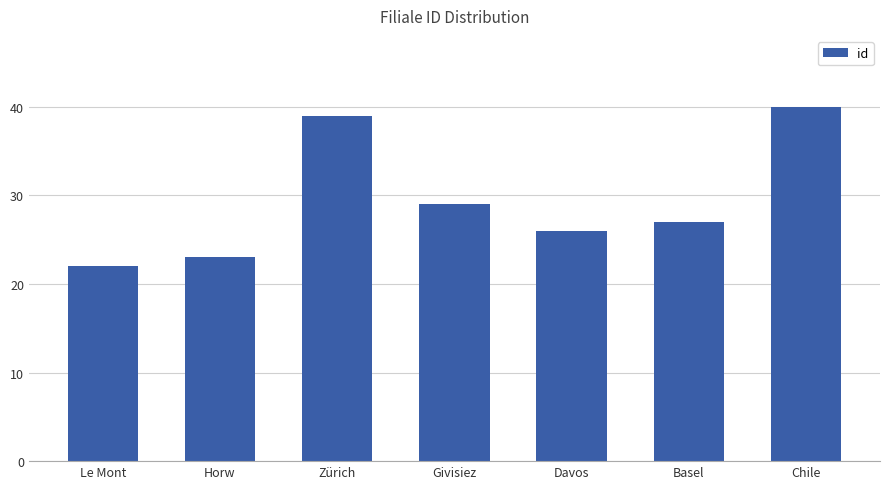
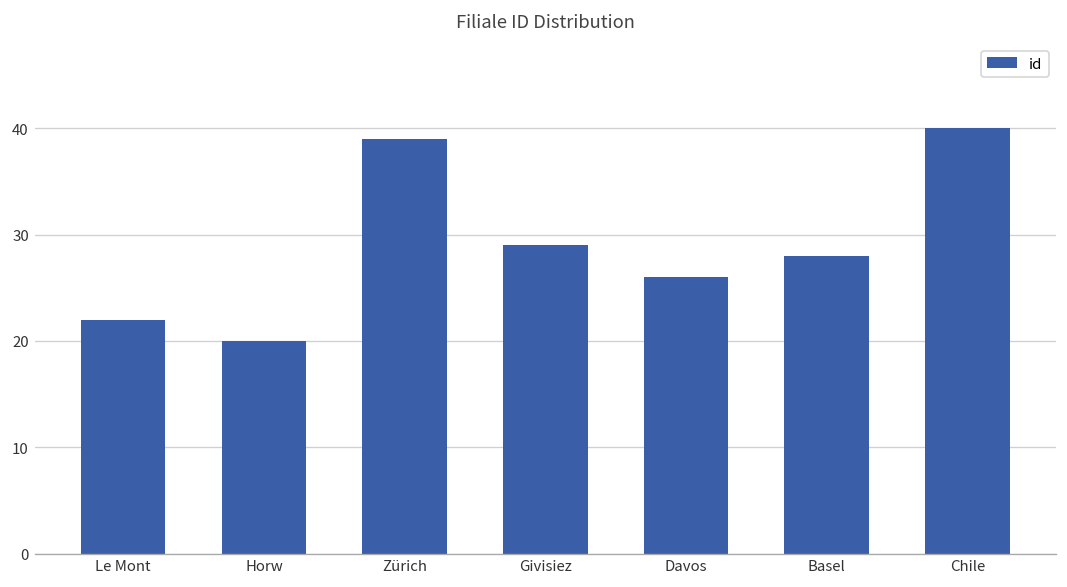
Horw: 23 -> 20
Basel: 27 -> 28
